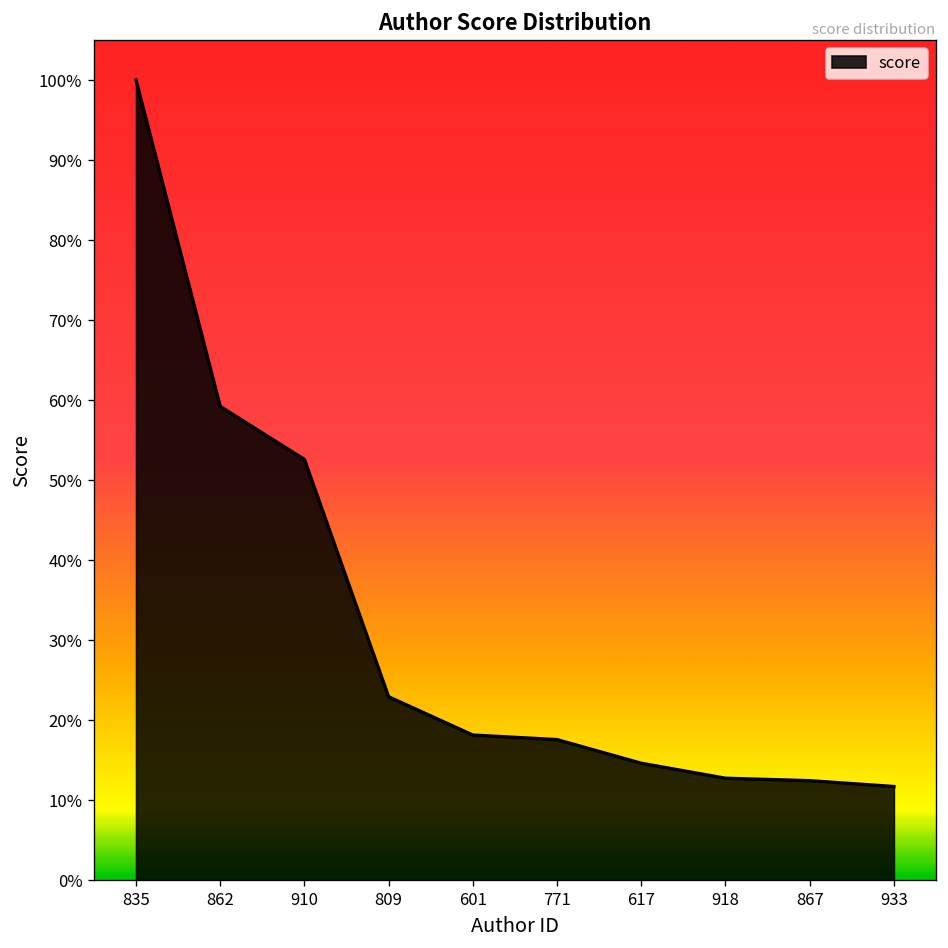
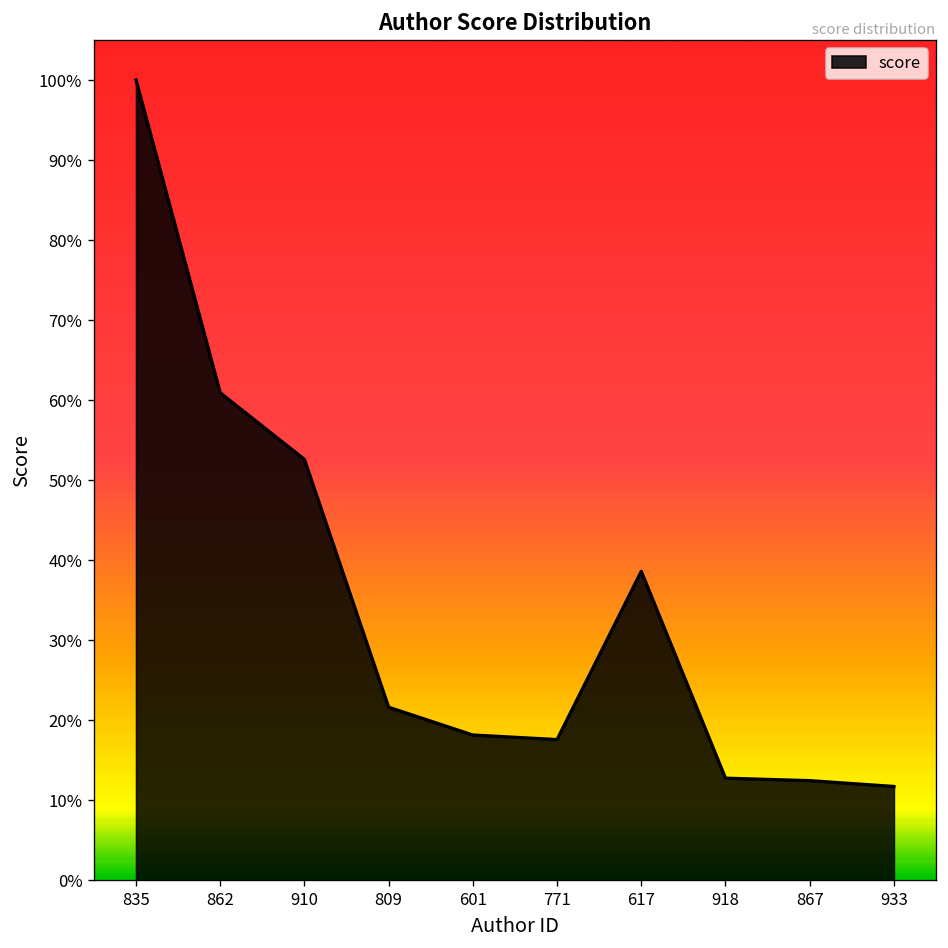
862: 59% -> 61%
809: 23% -> 22%
617: 15% -> 39%
